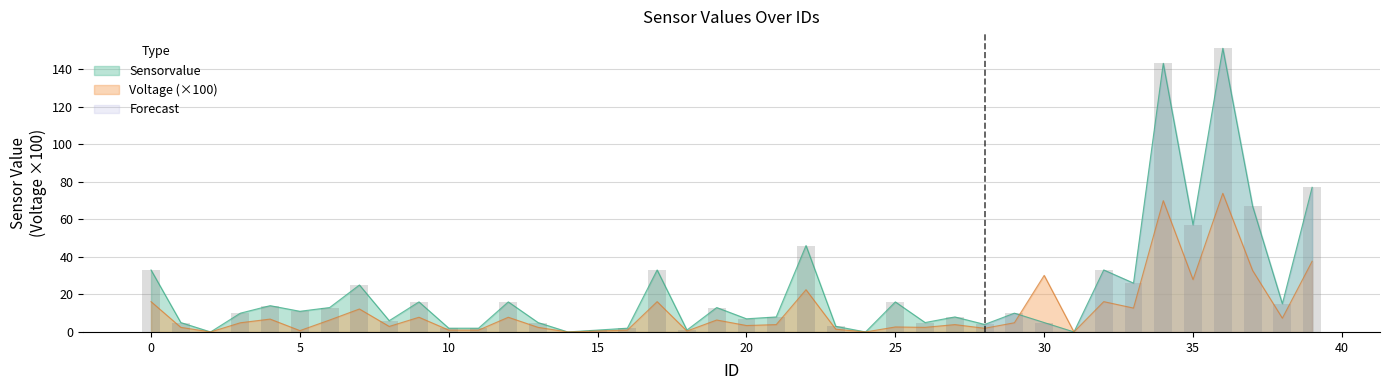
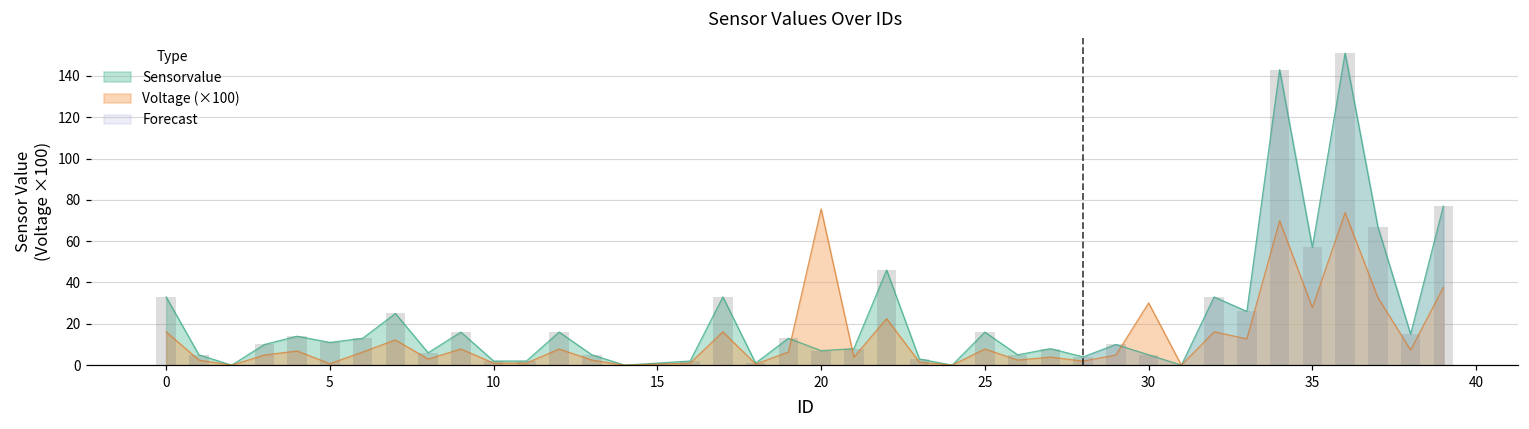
Voltage (×100), 20: 3 -> 76
Voltage (×100), 25: 3 -> 8
